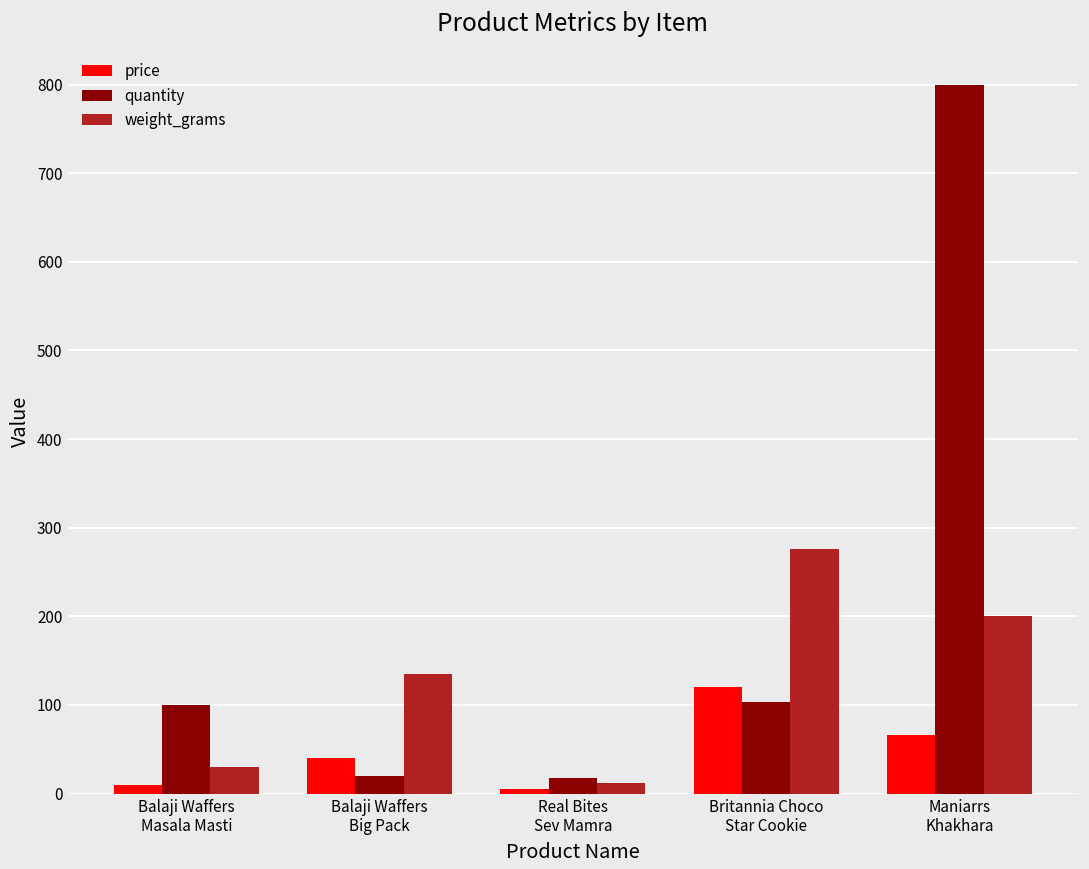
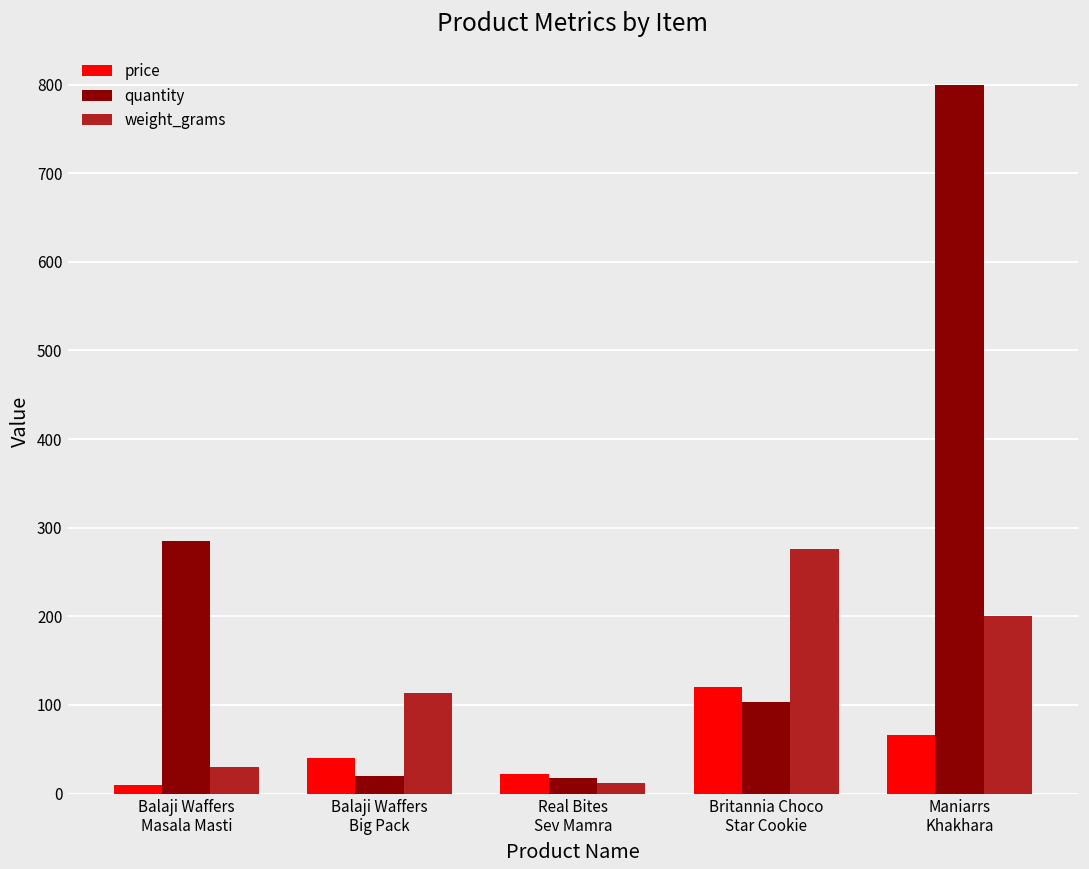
quantity, Balaji Waffers Masala Masti: 100 -> 290
weight_grams, Balaji Waffers Big Pack: 140 -> 110
price, Real Bites Sev Mamra: 10 -> 20
